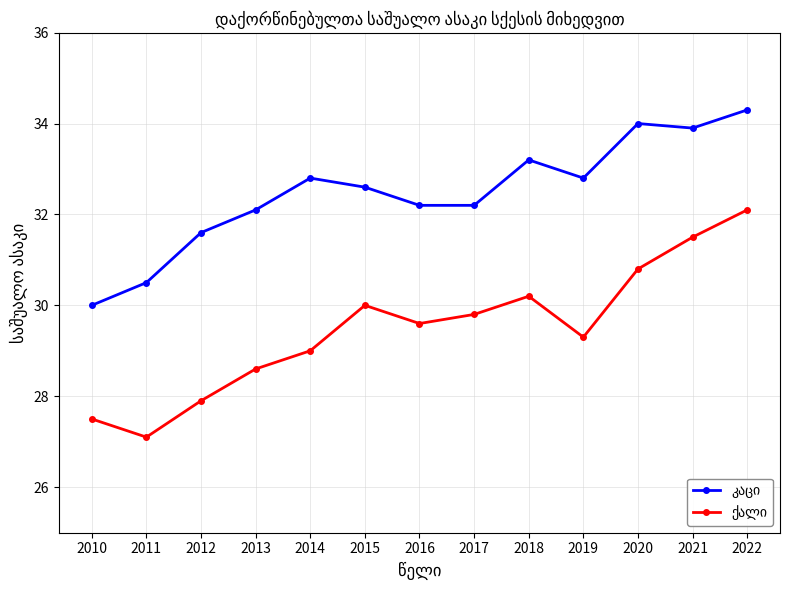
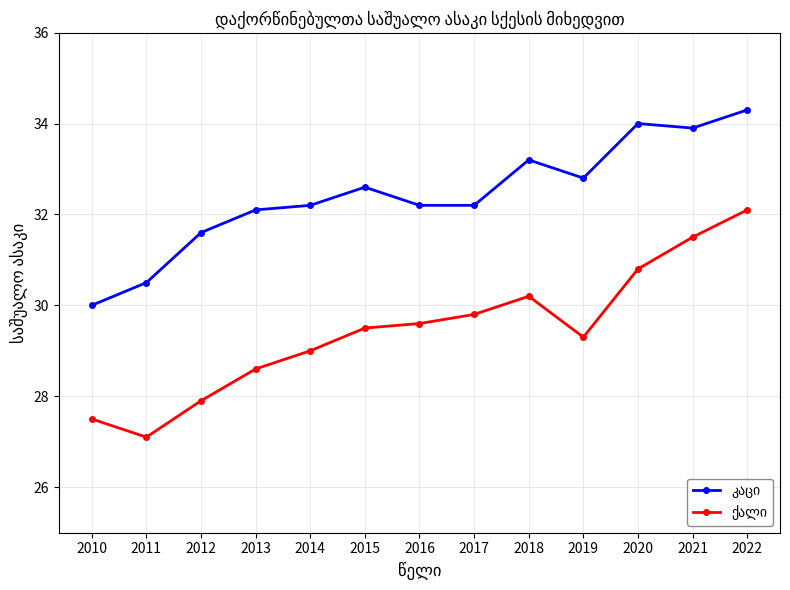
კაცი, 2014: 32.8 -> 32.2
ქალი, 2015: 30.0 -> 29.5
